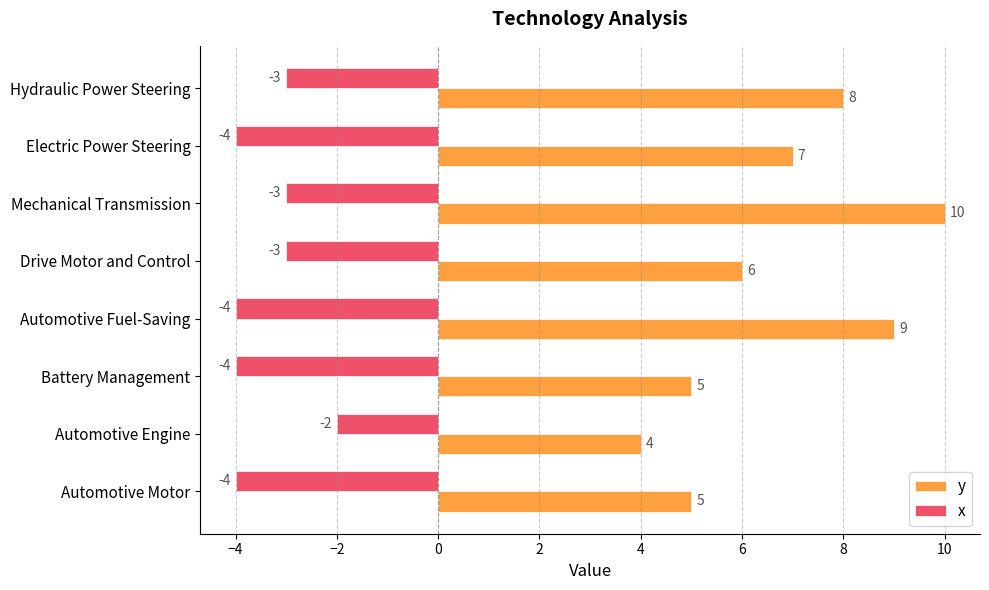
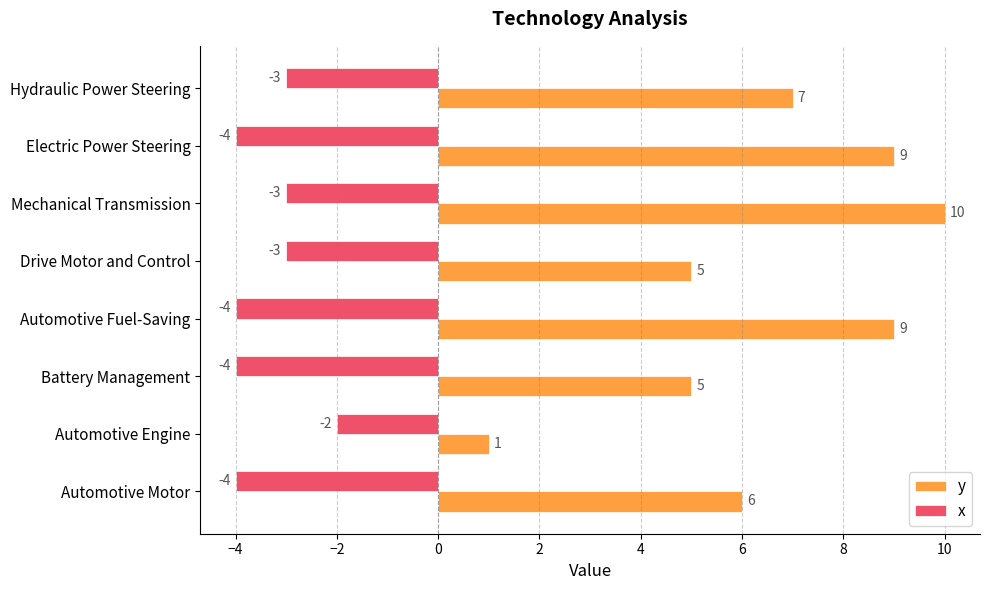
y, Hydraulic Power Steering: 8 -> 7
y, Electric Power Steering: 7 -> 9
y, Drive Motor and Control: 6 -> 5
y, Automotive Engine: 4 -> 1
y, Automotive Motor: 5 -> 6
